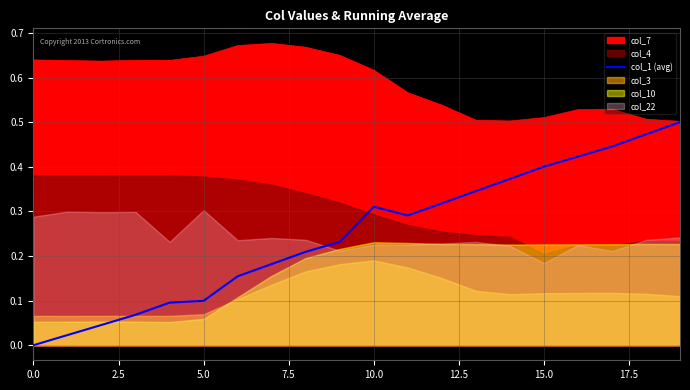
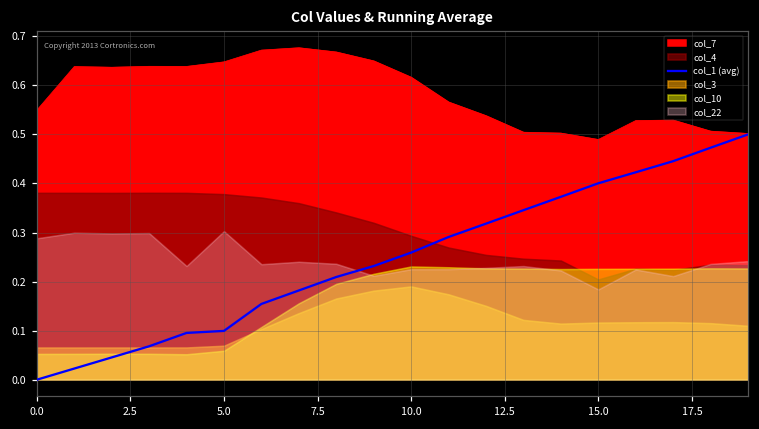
col_7, 0.0: 0.64 -> 0.55
col_1 (avg), 10.0: 0.31 -> 0.26
col_7, 15.0: 0.51 -> 0.49
